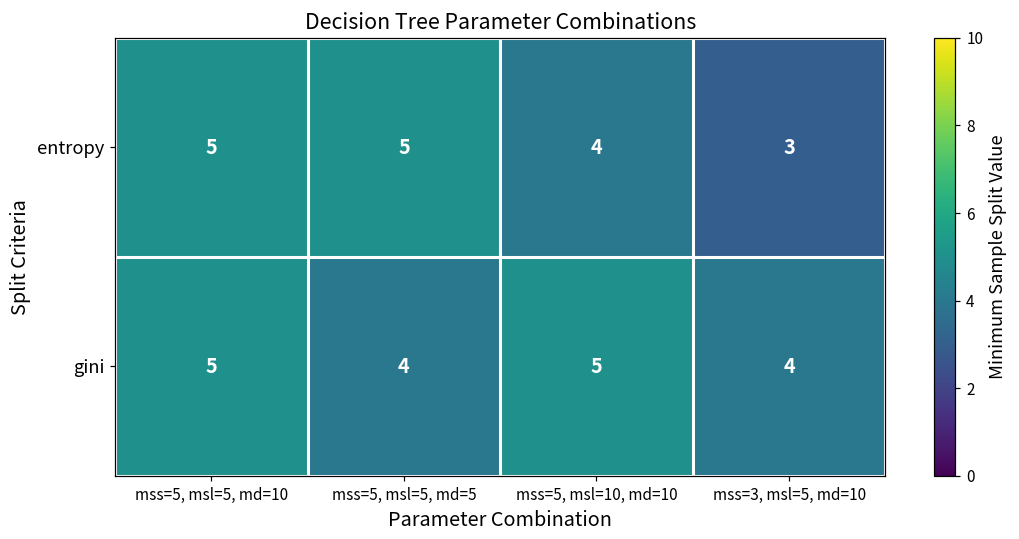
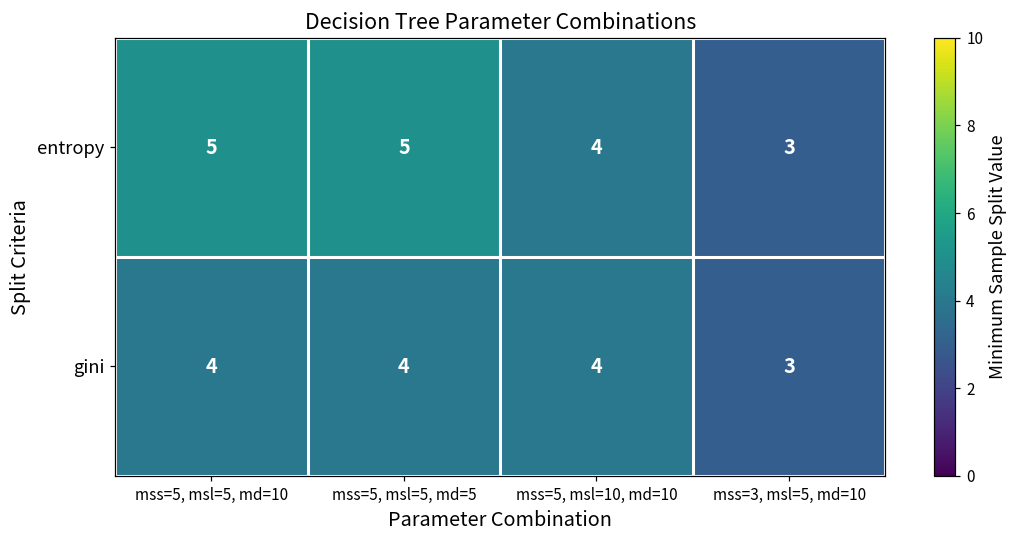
gini, mss=5, msl=5, md=10: 5 -> 4
gini, mss=5, msl=10, md=10: 5 -> 4
gini, mss=3, msl=5, md=10: 4 -> 3
